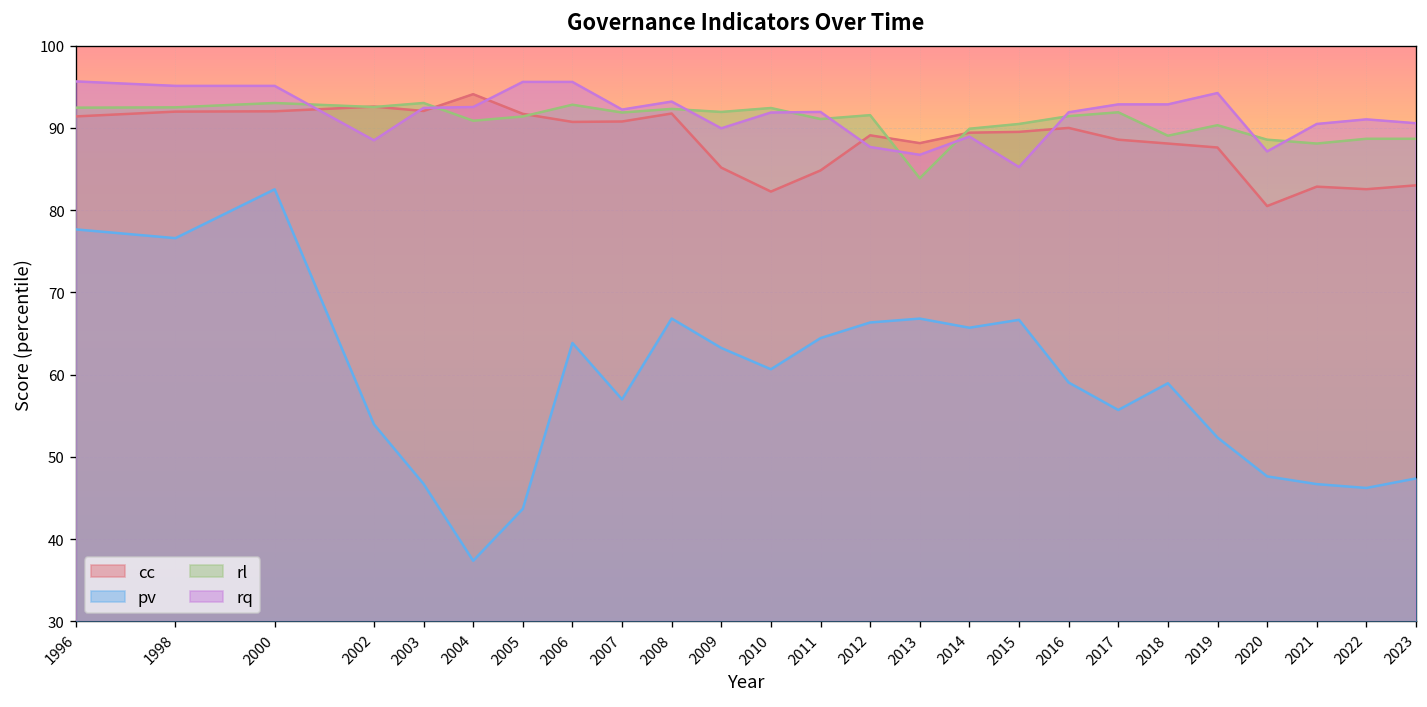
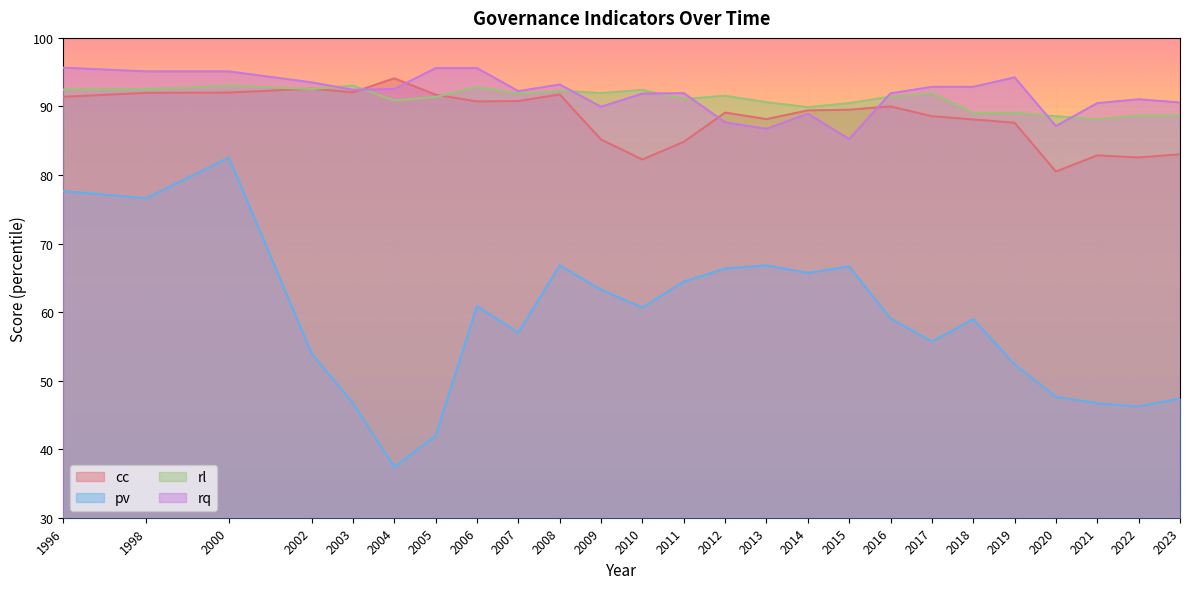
rq, 2002: 88 -> 94
pv, 2005: 44 -> 42
pv, 2006: 64 -> 61
rl, 2013: 84 -> 91
rl, 2019: 90 -> 89
